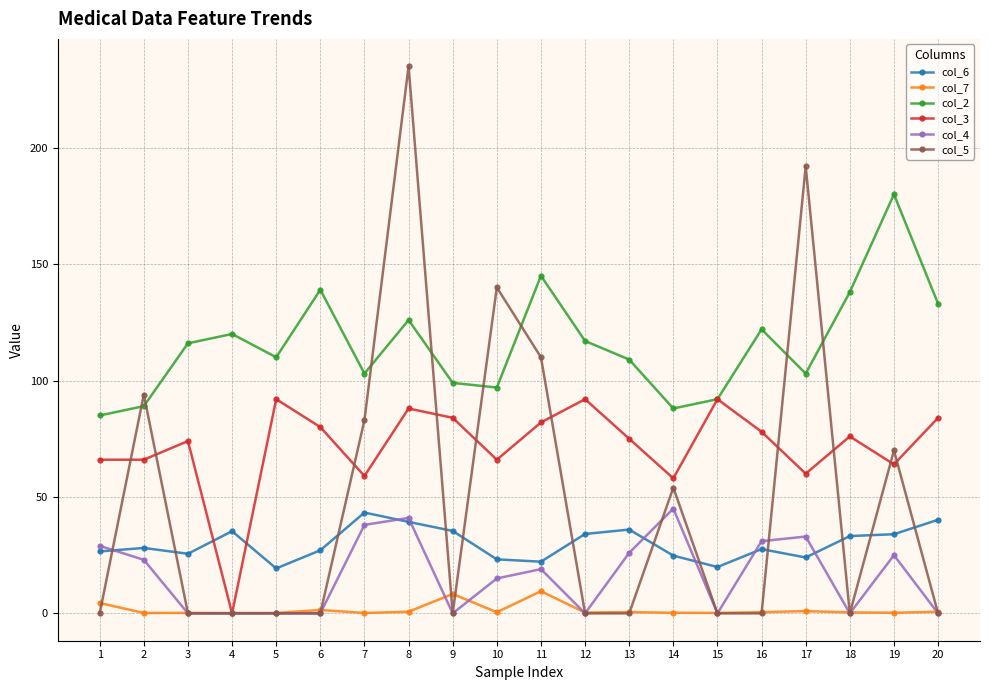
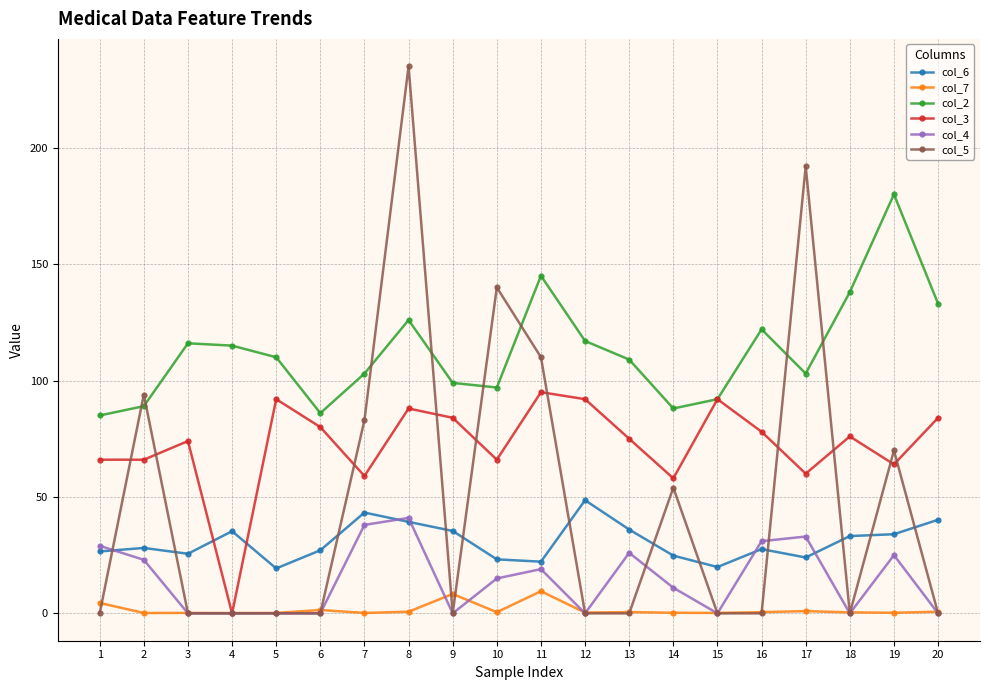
col_2, 4: 120 -> 115
col_2, 6: 139 -> 86
col_3, 11: 82 -> 95
col_6, 12: 34 -> 49
col_4, 14: 45 -> 11
